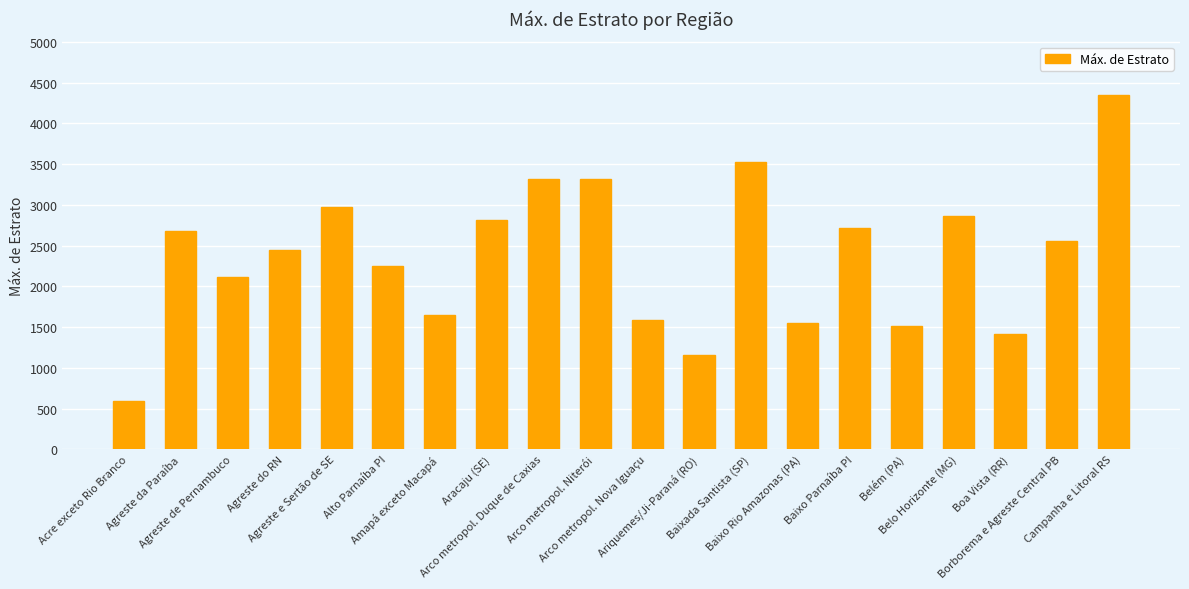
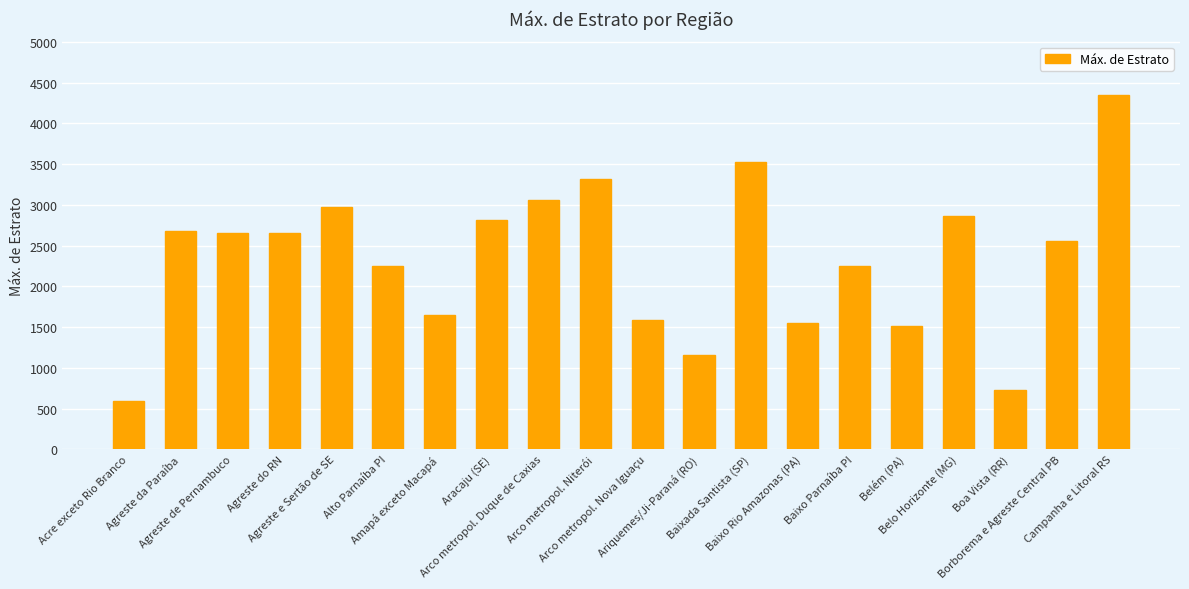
Agreste de Pernambuco: 2100 -> 2700
Agreste do RN: 2500 -> 2700
Arco metropol. Duque de Caxias: 3300 -> 3100
Baixo Parnaíba PI: 2700 -> 2300
Boa Vista (RR): 1400 -> 700
